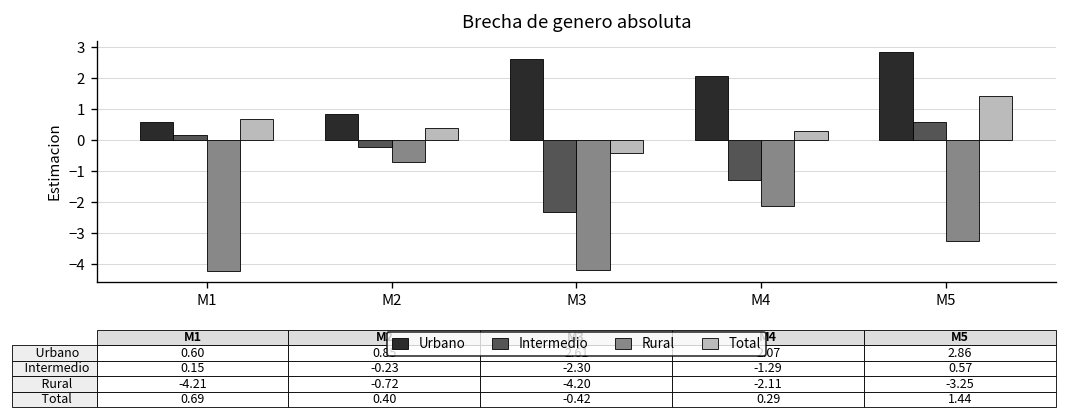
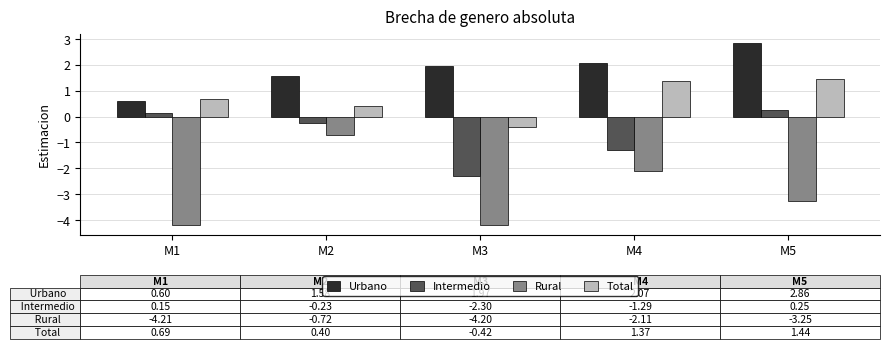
Urbano, M2: 0.8 -> 1.6
Urbano, M3: 2.6 -> 2.0
Total, M4: 0.29 -> 1.37
Intermedio, M5: 0.57 -> 0.25
